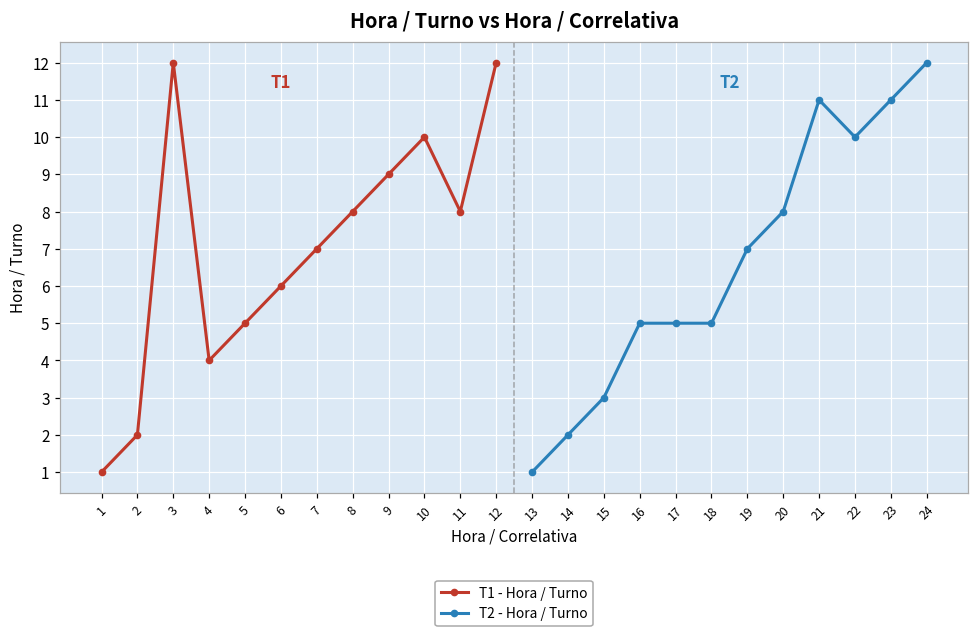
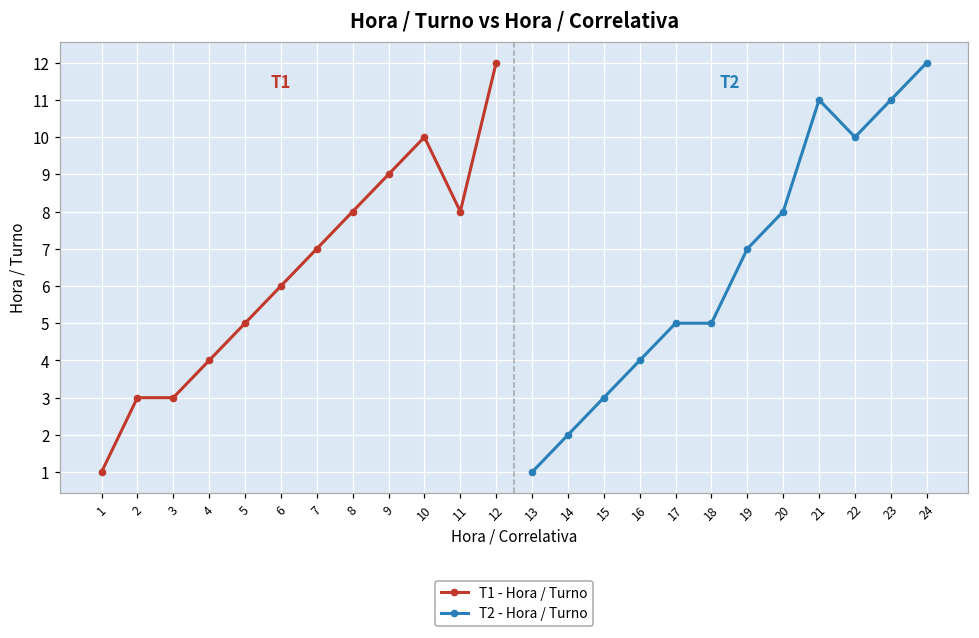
T1 - Hora / Turno, 2: 2 -> 3
T1 - Hora / Turno, 3: 12 -> 3
T2 - Hora / Turno, 16: 5 -> 4
